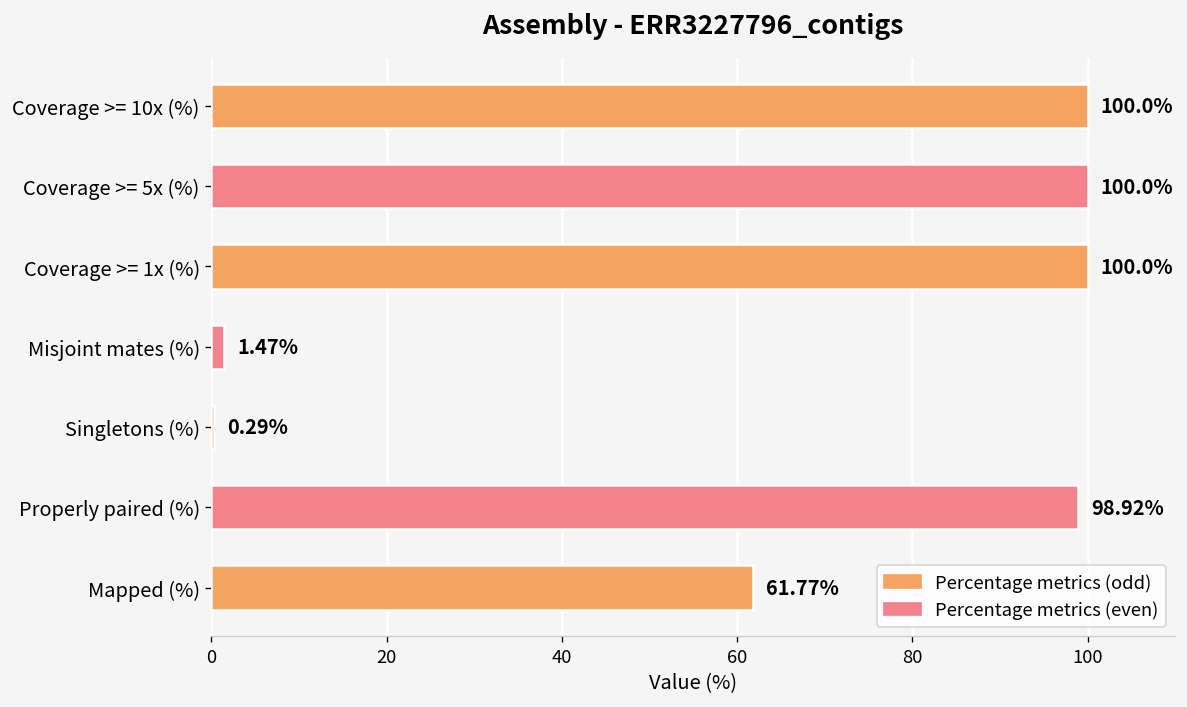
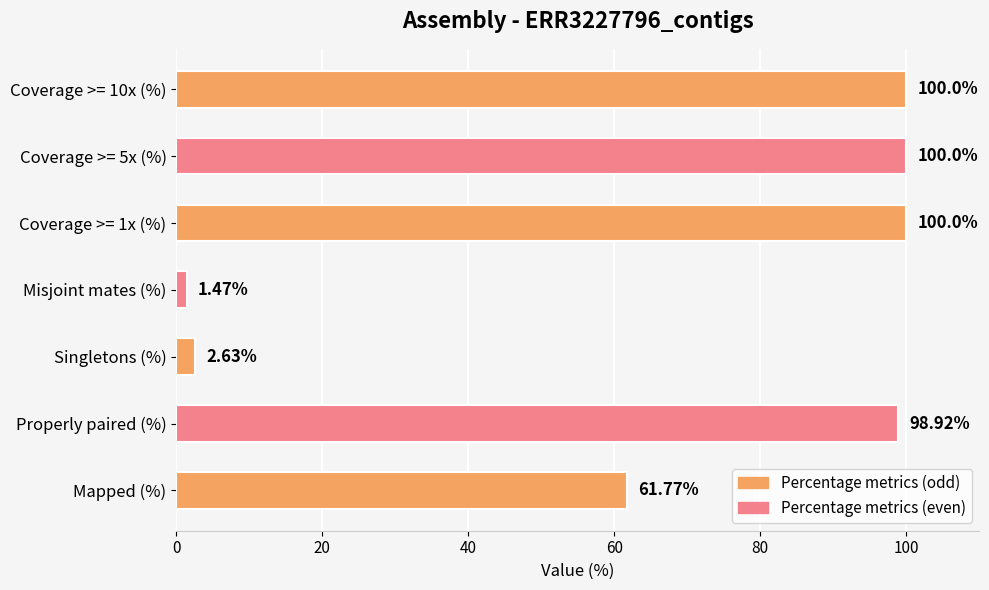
Singletons (%): 0.29% -> 2.63%
